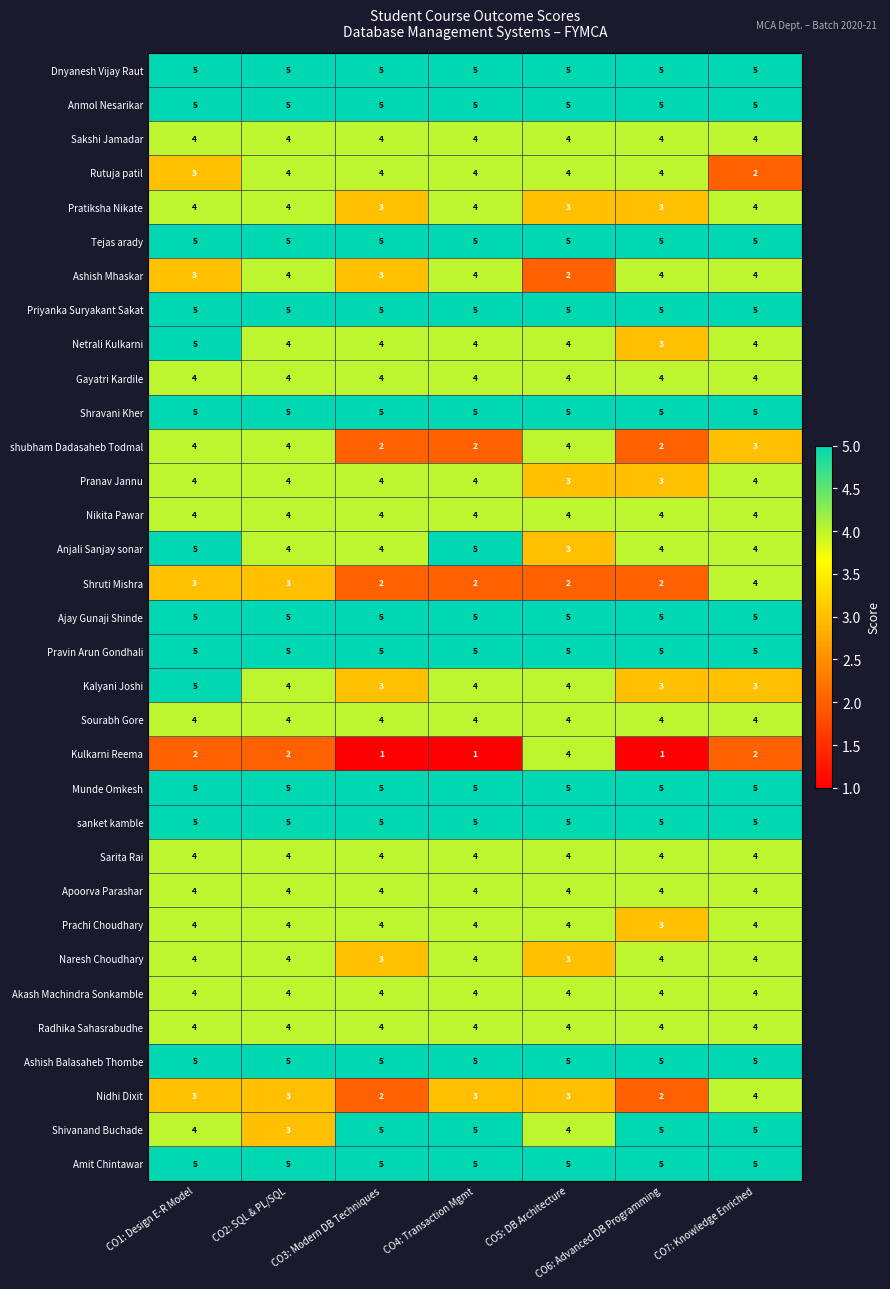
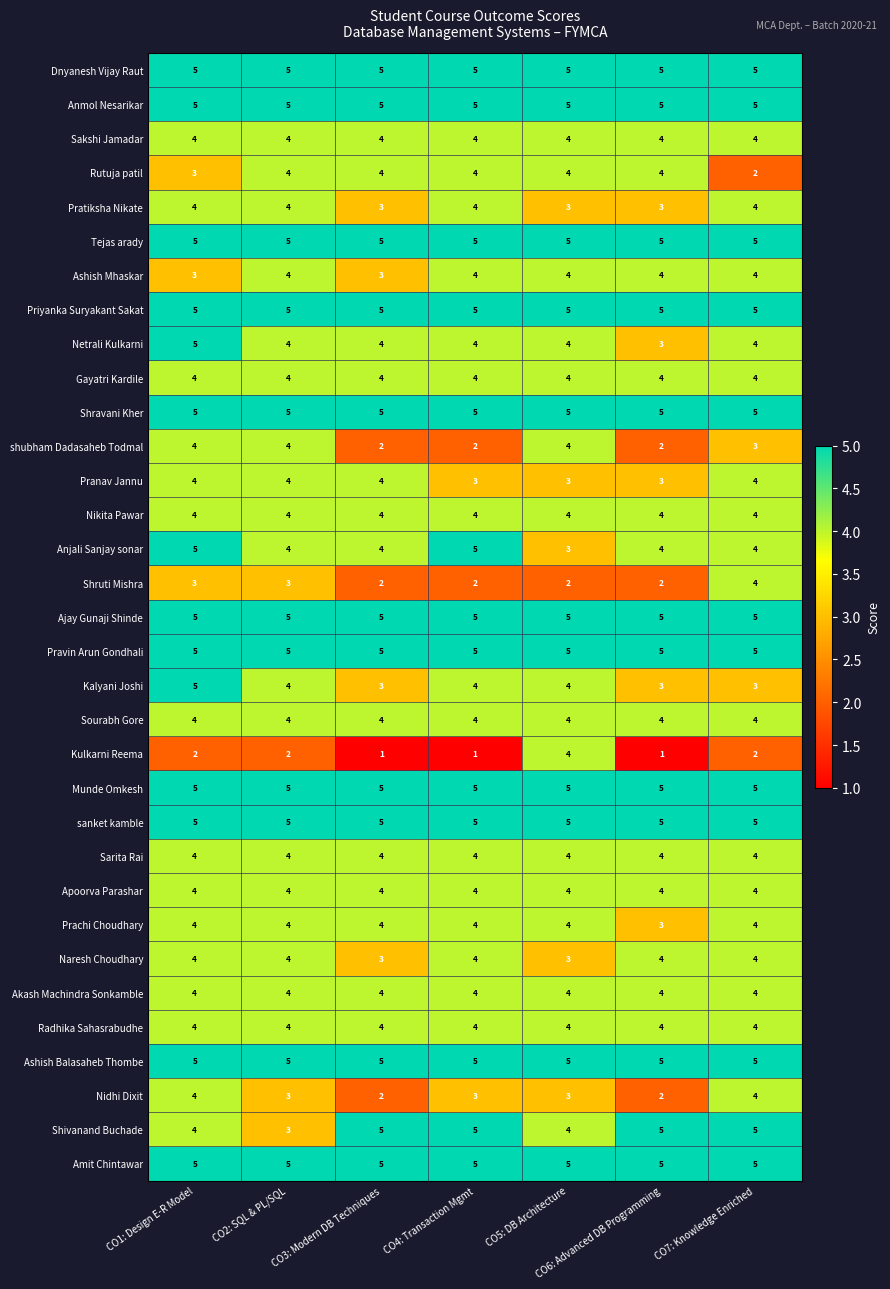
Ashish Mhaskar, CO5: DB Architecture: 2 -> 4
Pranav Jannu, CO4: Transaction Mgmt: 4 -> 3
Nidhi Dixit, CO1: Design E-R Model: 3 -> 4
